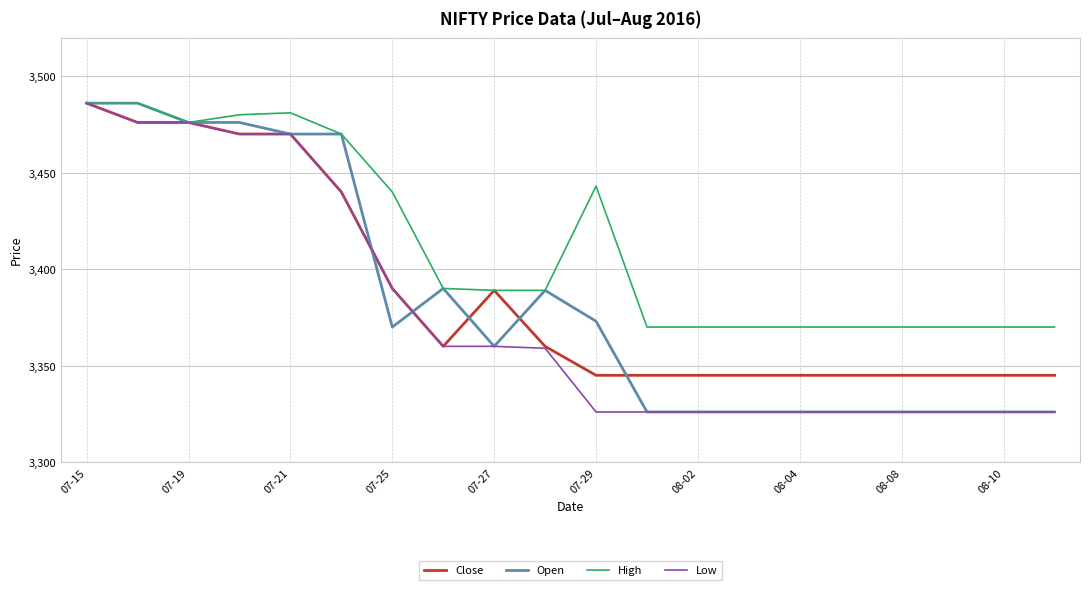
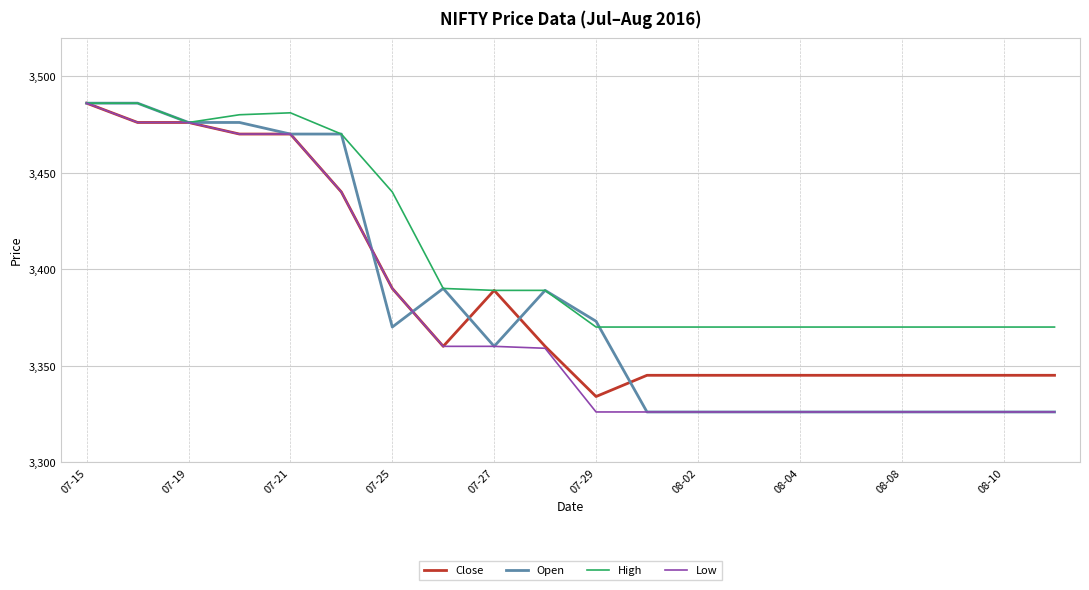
Close, 07-29: 3,345 -> 3,334
High, 07-29: 3,443 -> 3,370
